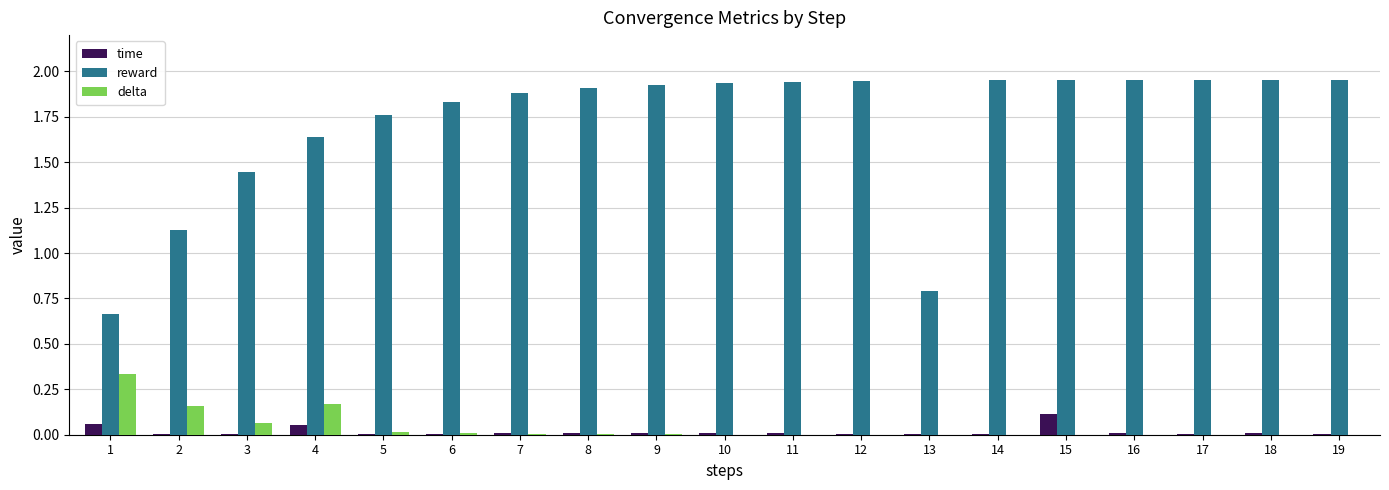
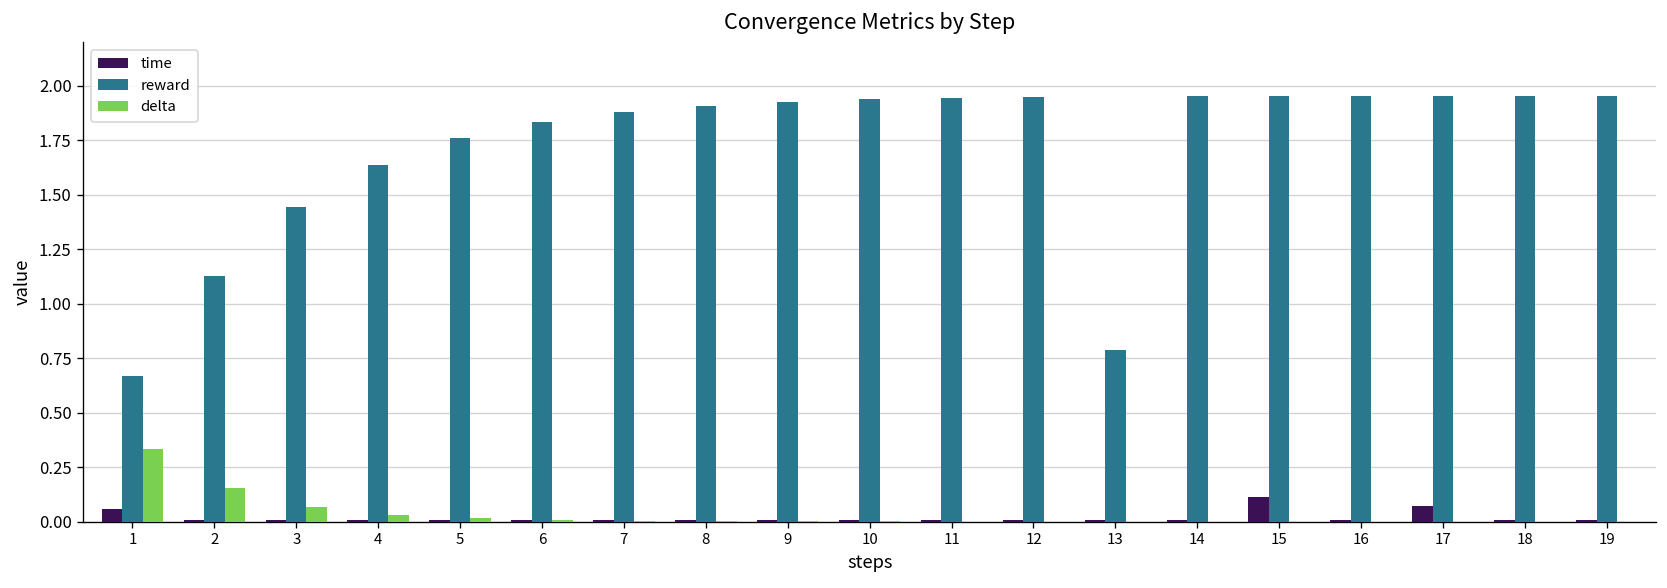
time, 4: 0.05 -> 0.01
delta, 4: 0.17 -> 0.03
time, 17: 0.01 -> 0.07
